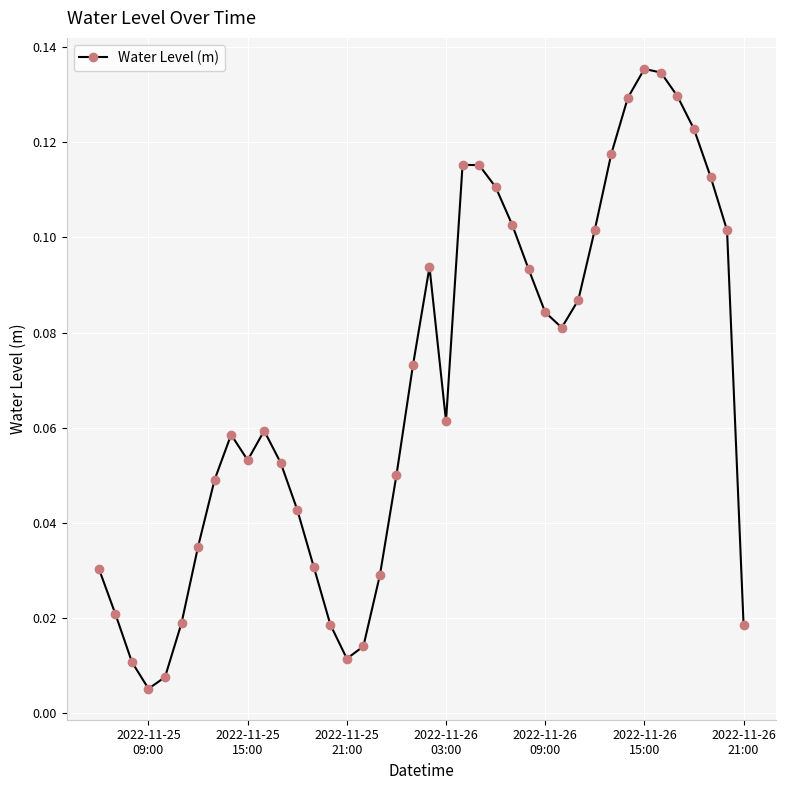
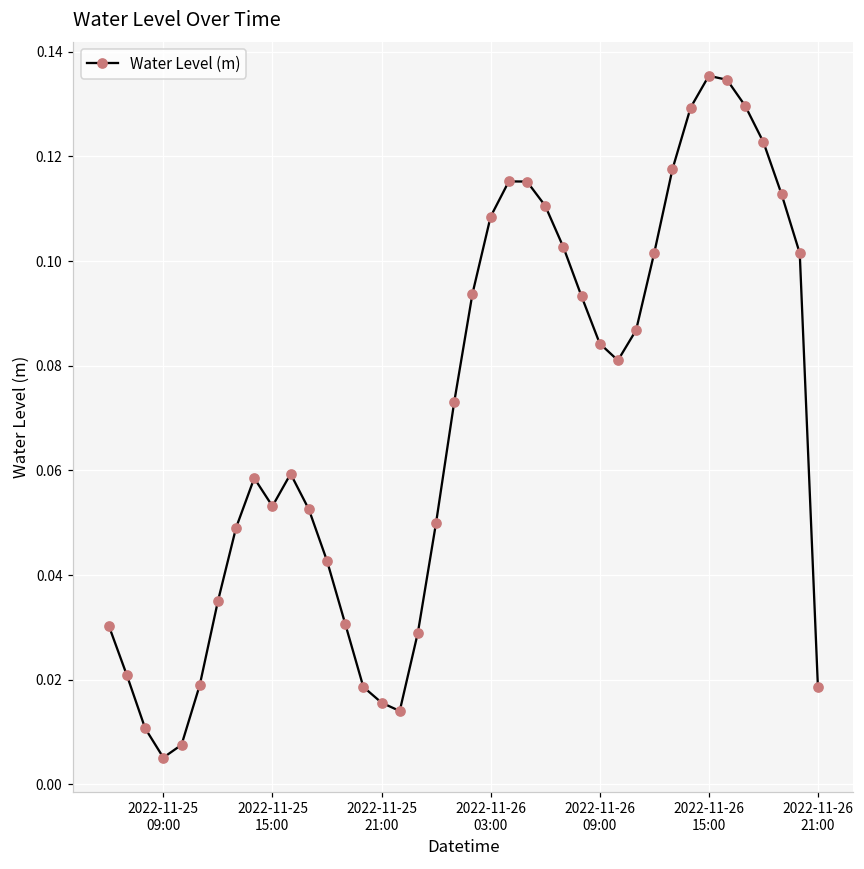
2022-11-25 21:00: 0.011 -> 0.016
2022-11-26 03:00: 0.061 -> 0.108
